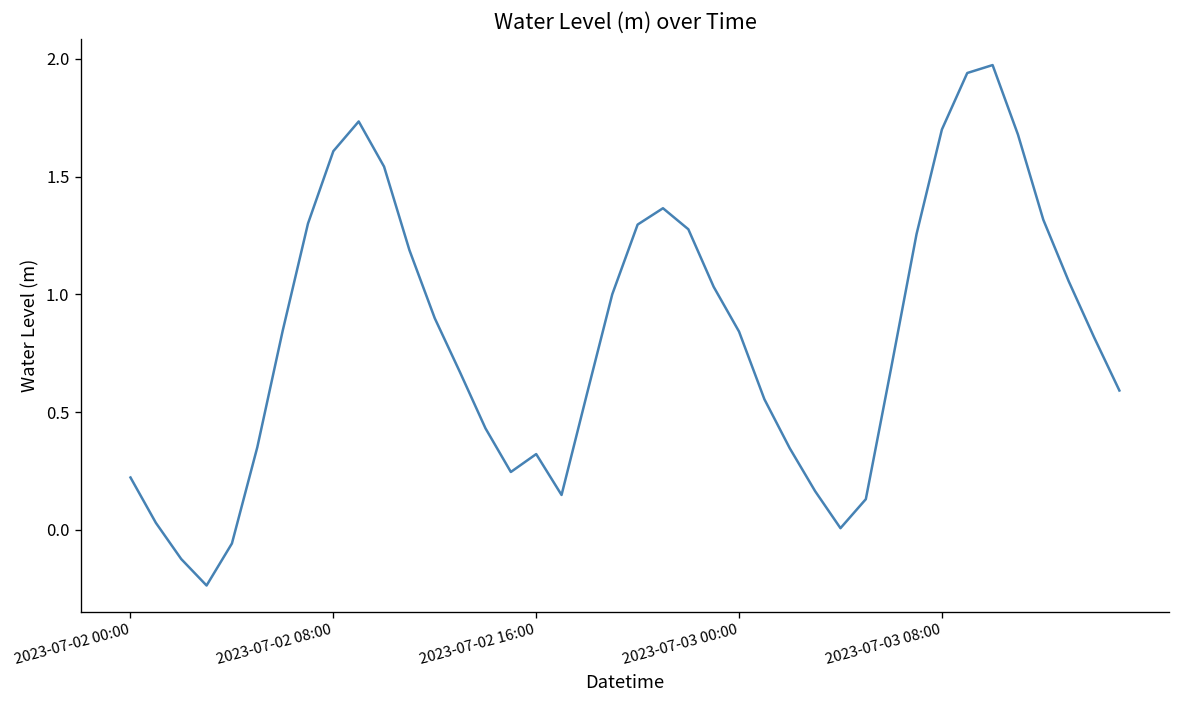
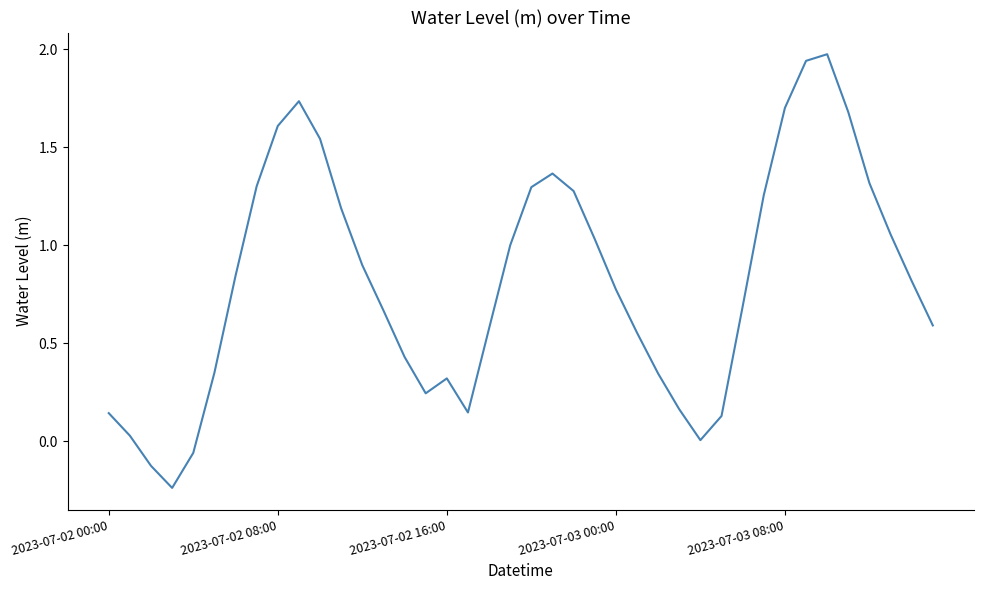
2023-07-02 00:00: 0.22 -> 0.14
2023-07-03 00:00: 0.84 -> 0.78
